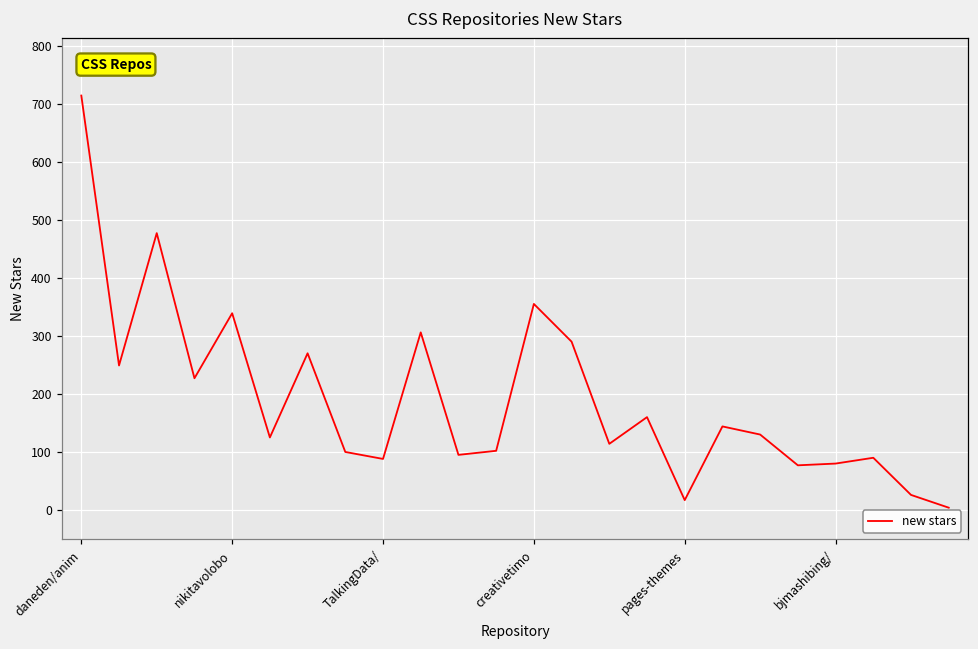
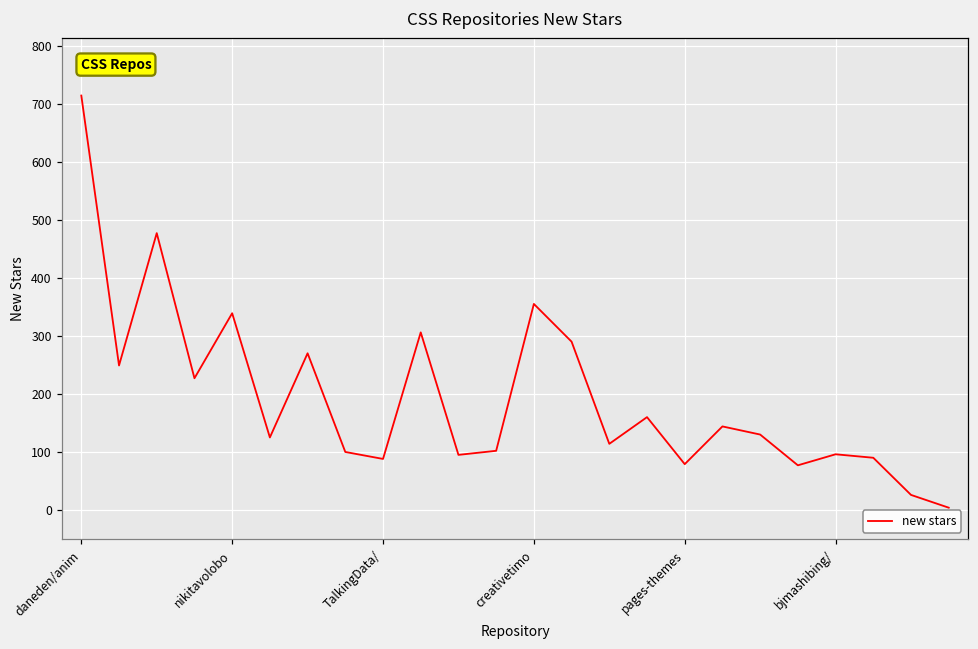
pages-themes: 20 -> 80
bjmashibing/: 80 -> 100
